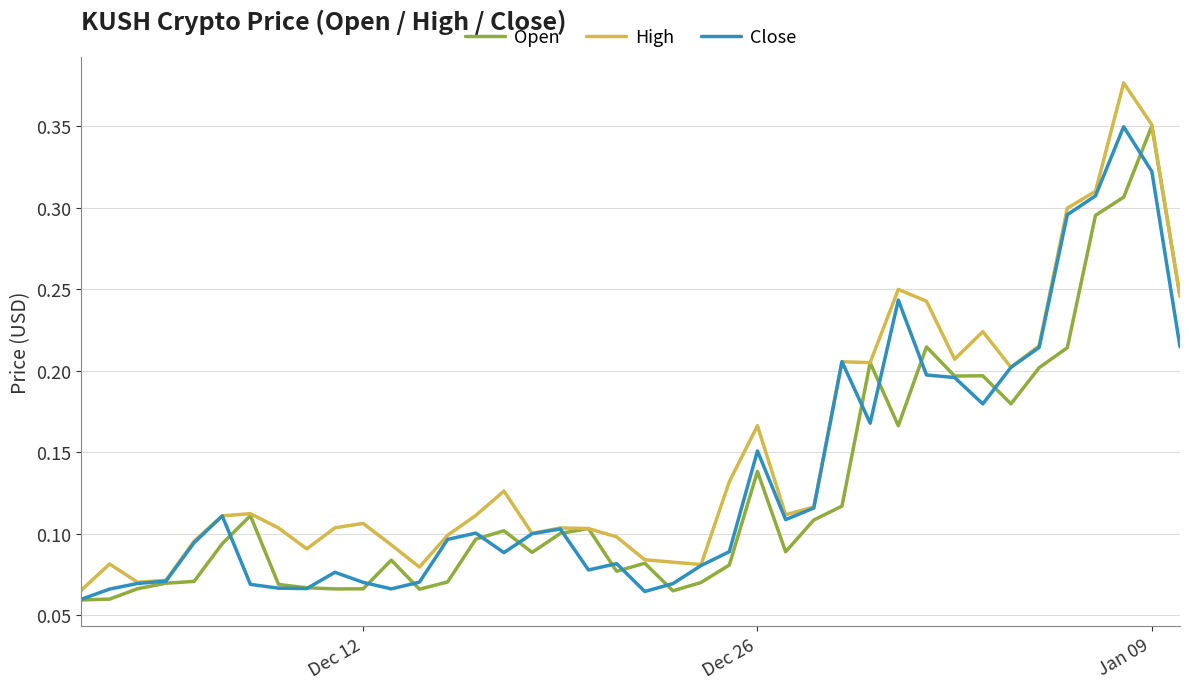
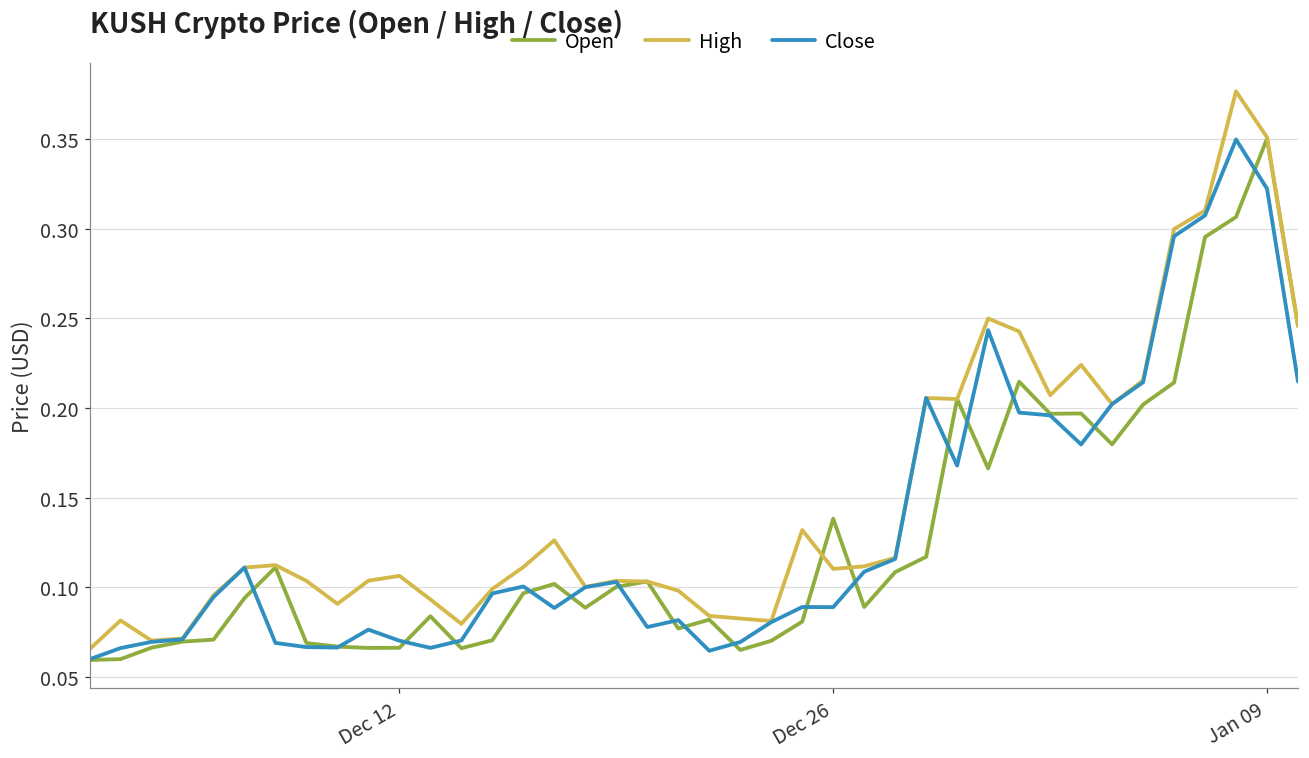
High, Dec 26: 0.166 -> 0.110
Close, Dec 26: 0.151 -> 0.089
